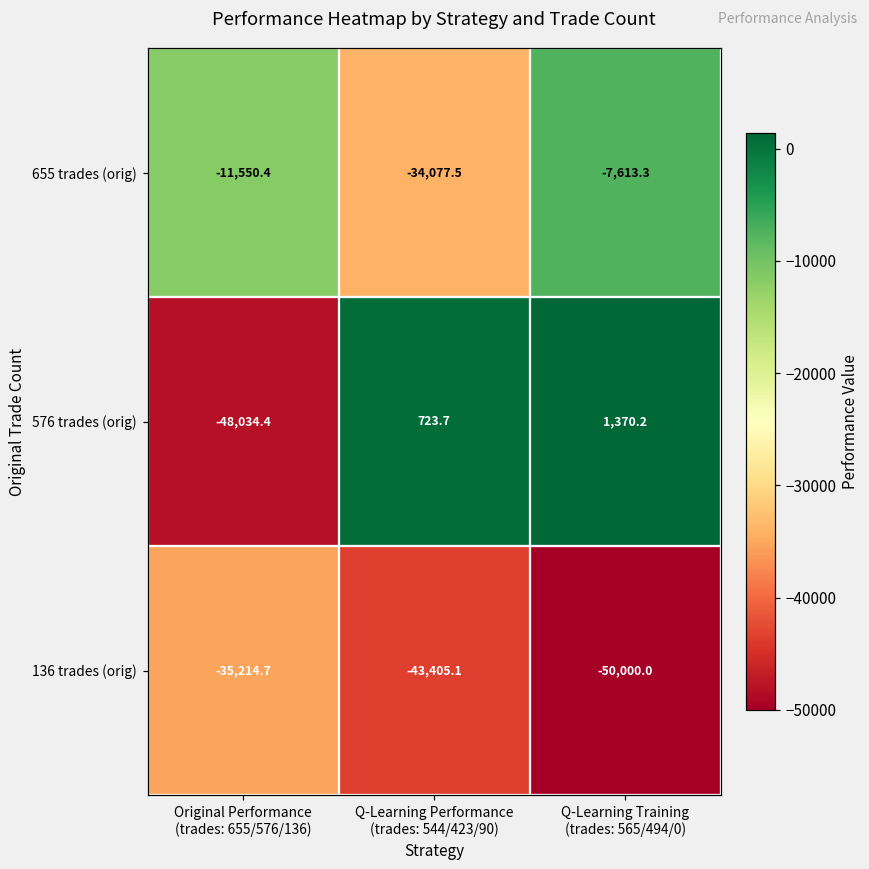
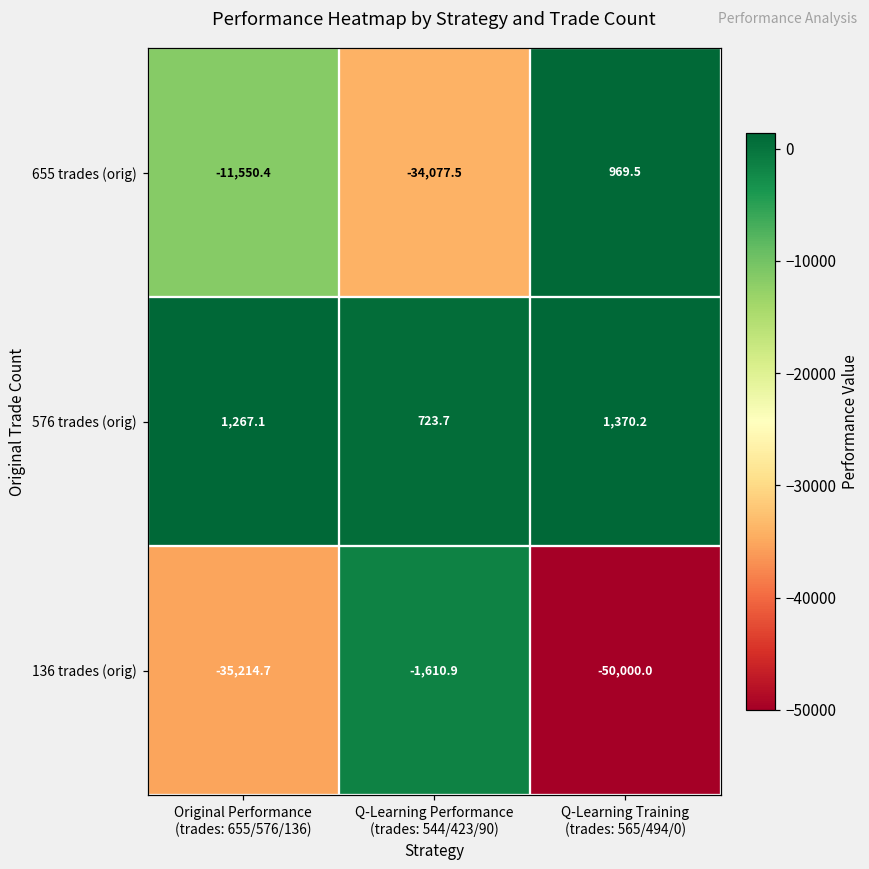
655 trades (orig), Q-Learning Training (trades: 565/494/0): -7,613.3 -> 969.5
576 trades (orig), Original Performance (trades: 655/576/136): -48,034.4 -> 1,267.1
136 trades (orig), Q-Learning Performance (trades: 544/423/90): -43,405.1 -> -1,610.9
